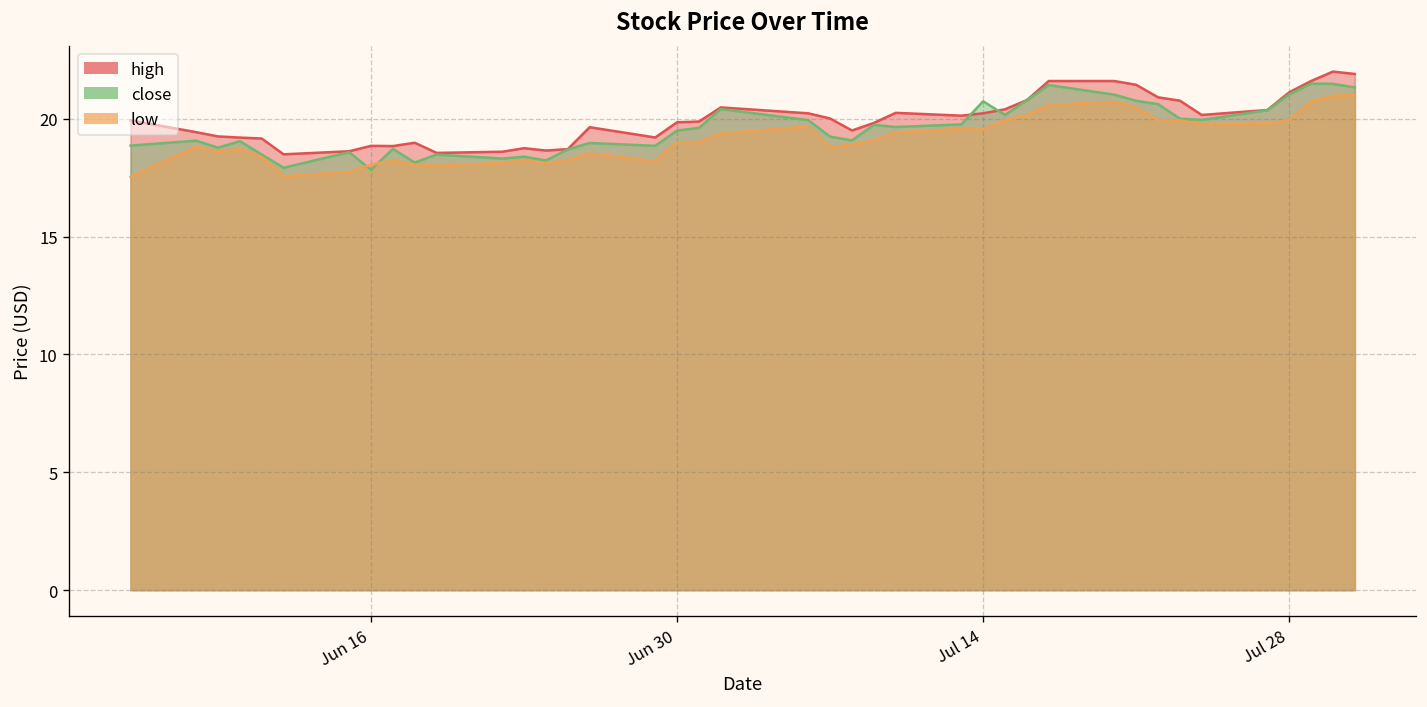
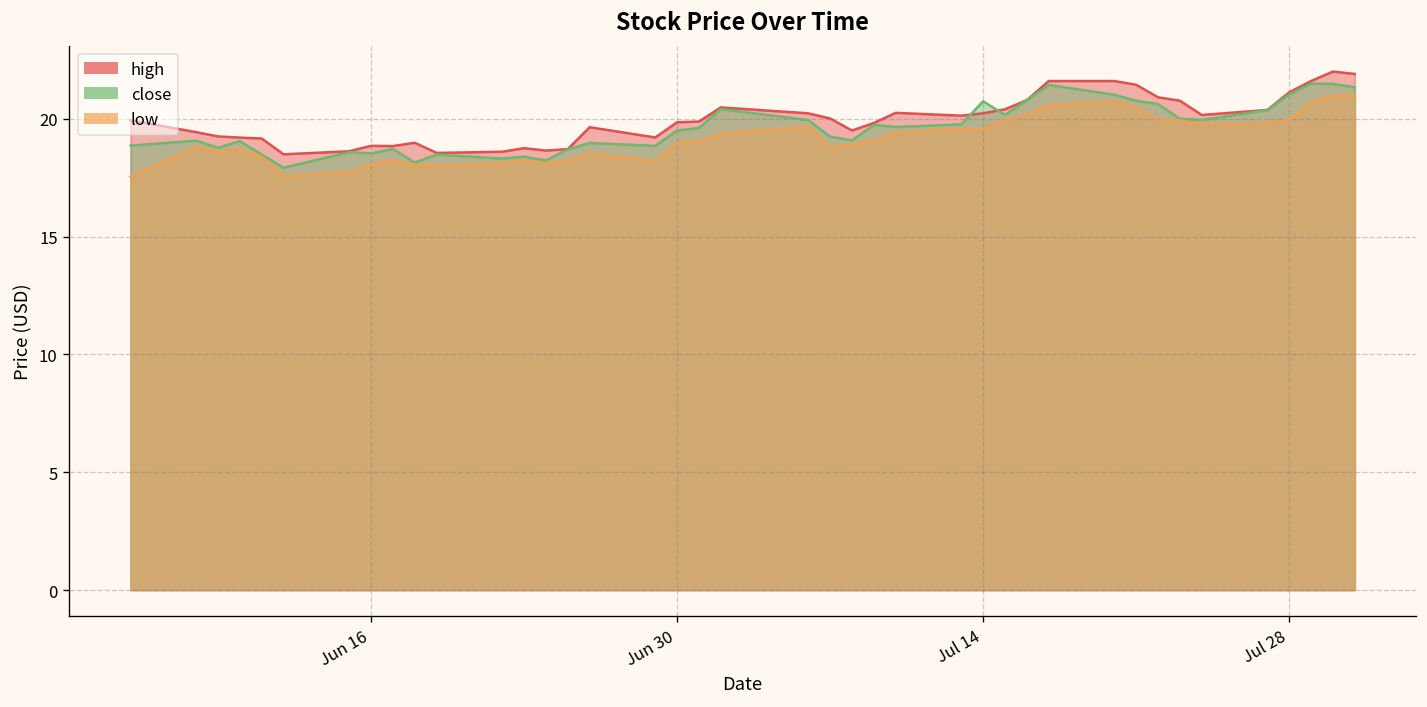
close, Jun 16: 17.8 -> 18.5
